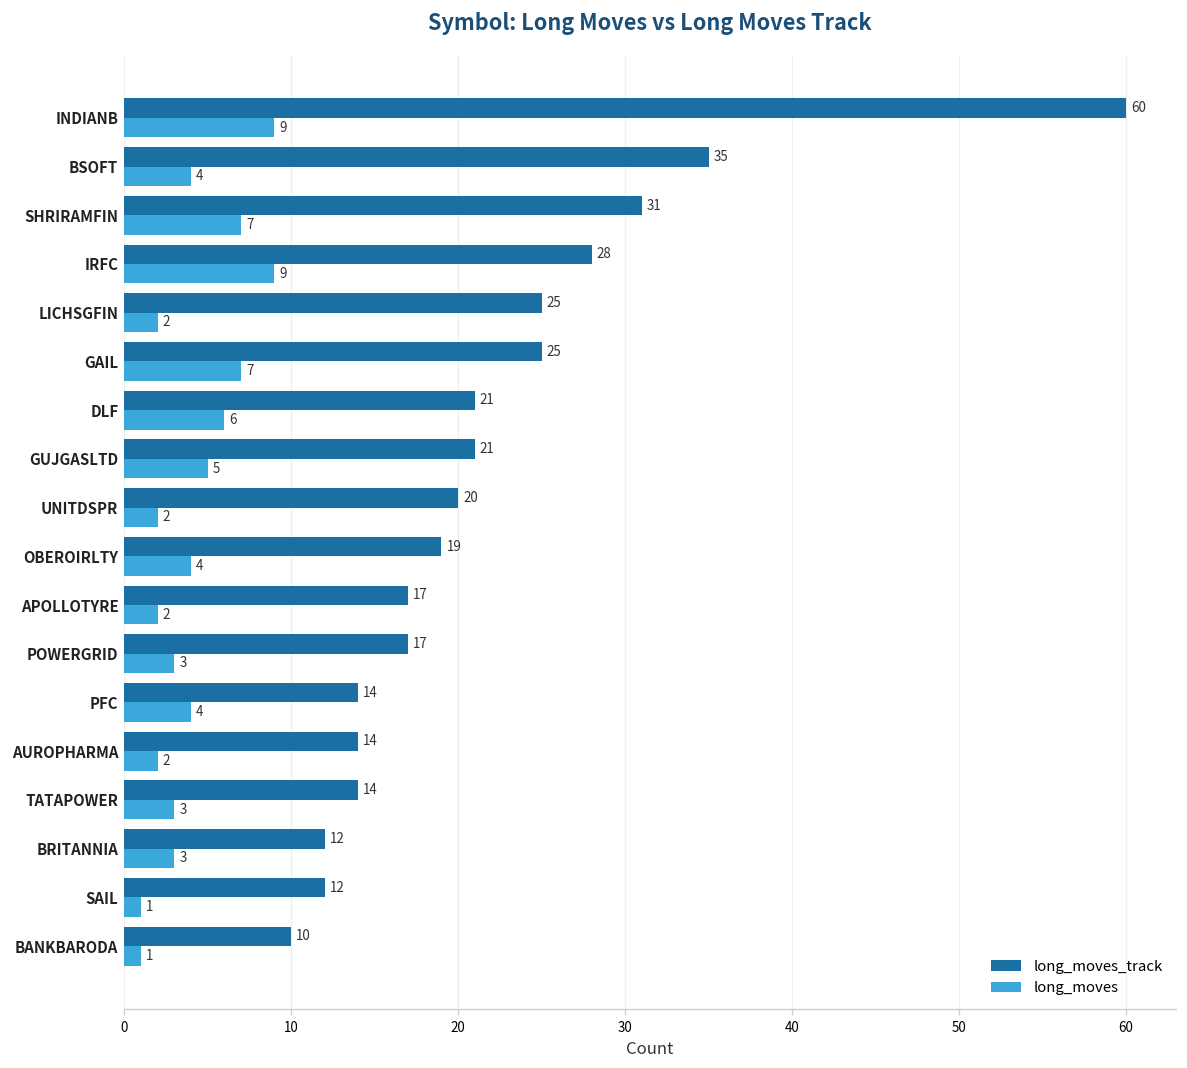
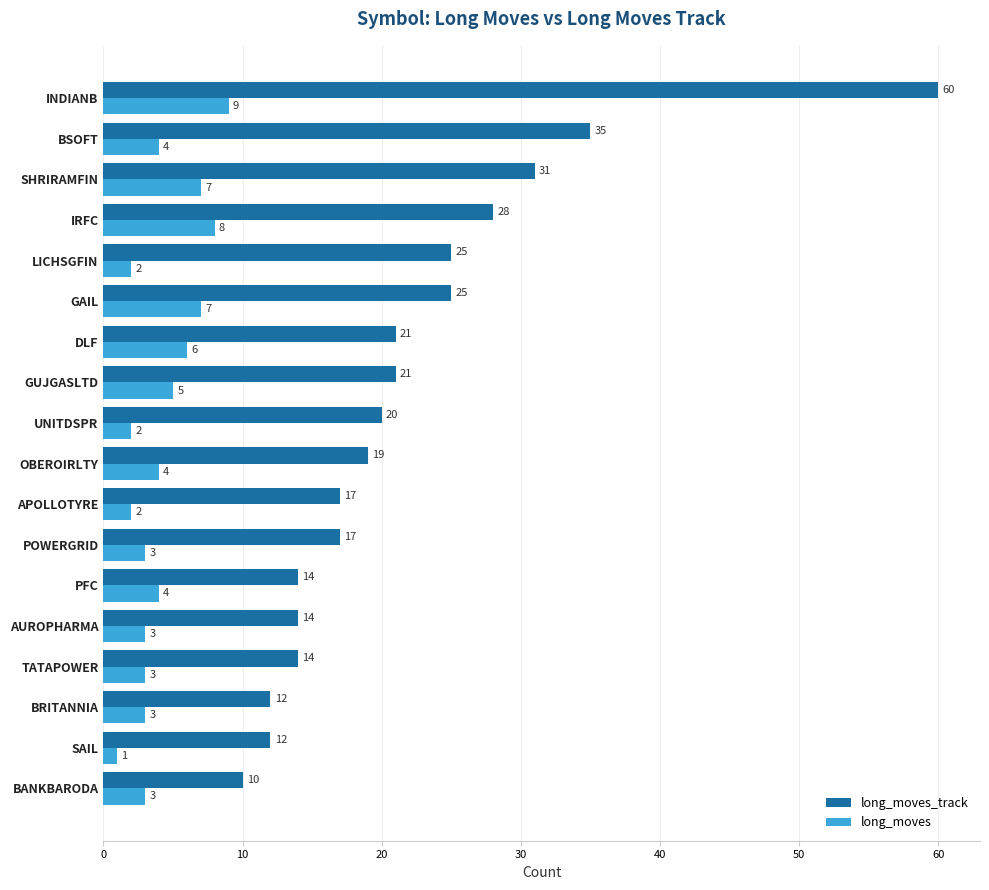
long_moves, IRFC: 9 -> 8
long_moves, AUROPHARMA: 2 -> 3
long_moves, BANKBARODA: 1 -> 3
